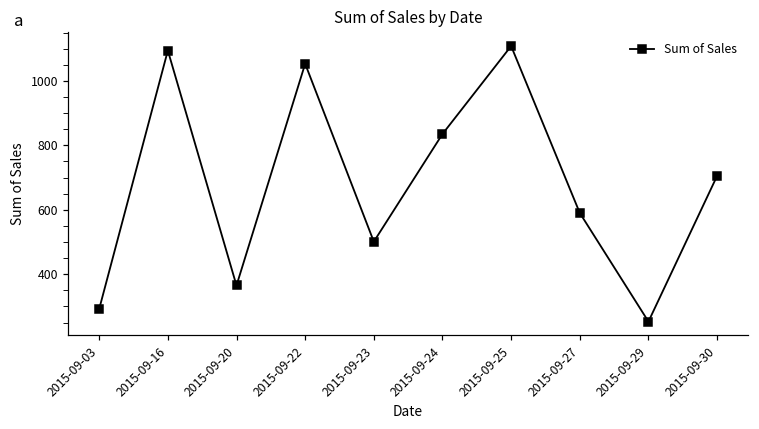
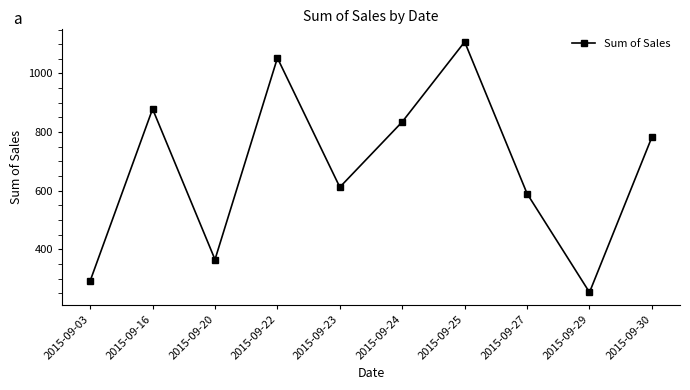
2015-09-16: 1090 -> 880
2015-09-23: 500 -> 610
2015-09-30: 710 -> 780
